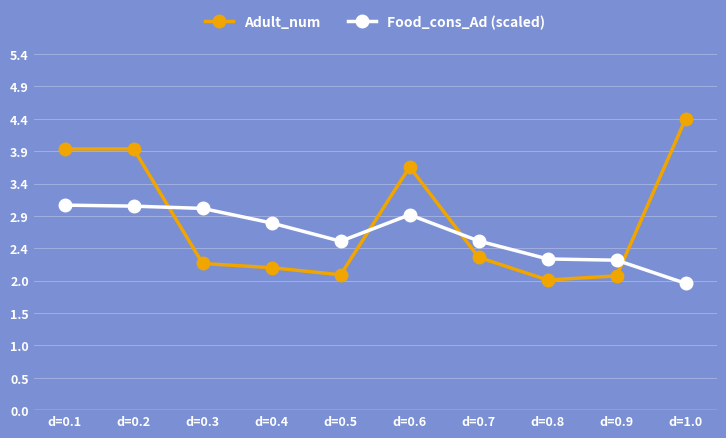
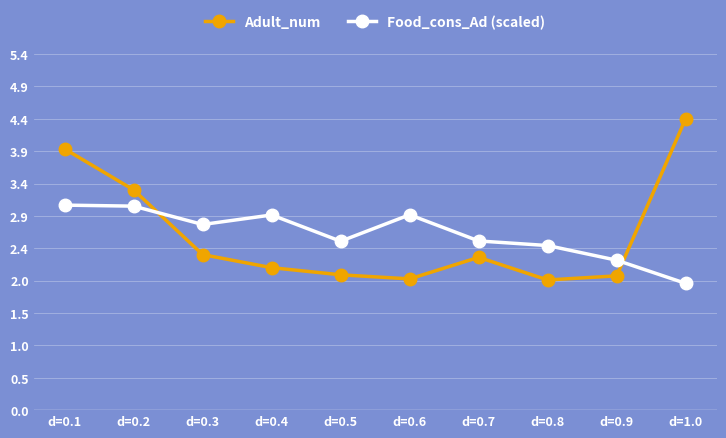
Adult_num, d=0.2: 3.9 -> 3.3
Adult_num, d=0.3: 2.2 -> 2.4
Food_cons_Ad (scaled), d=0.3: 3.0 -> 2.8
Food_cons_Ad (scaled), d=0.4: 2.8 -> 3.0
Adult_num, d=0.6: 3.7 -> 2.0
Food_cons_Ad (scaled), d=0.8: 2.3 -> 2.5
